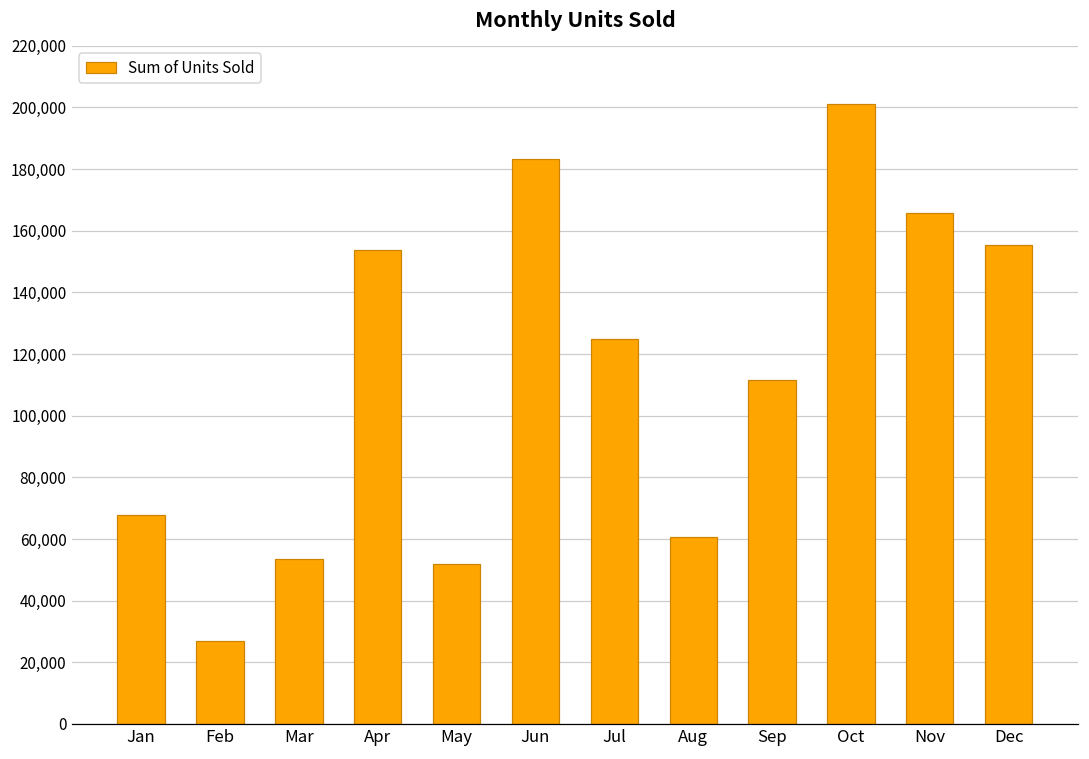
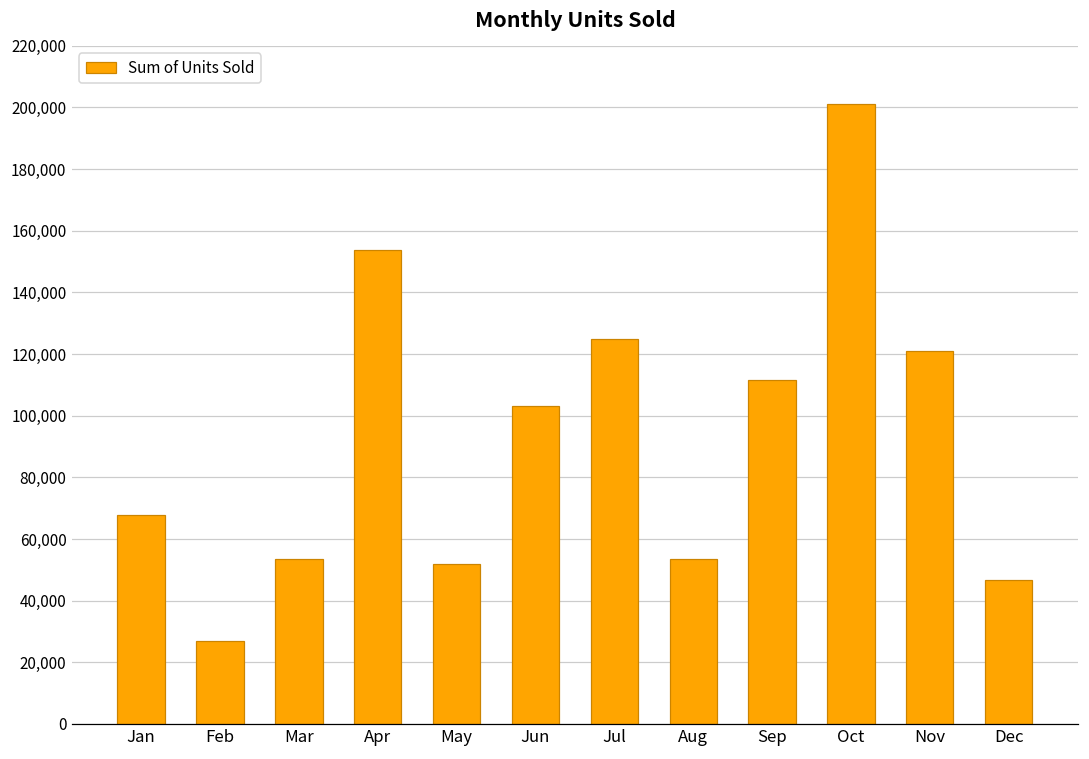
Jun: 183,000 -> 103,000
Aug: 61,000 -> 54,000
Nov: 166,000 -> 121,000
Dec: 155,000 -> 47,000
